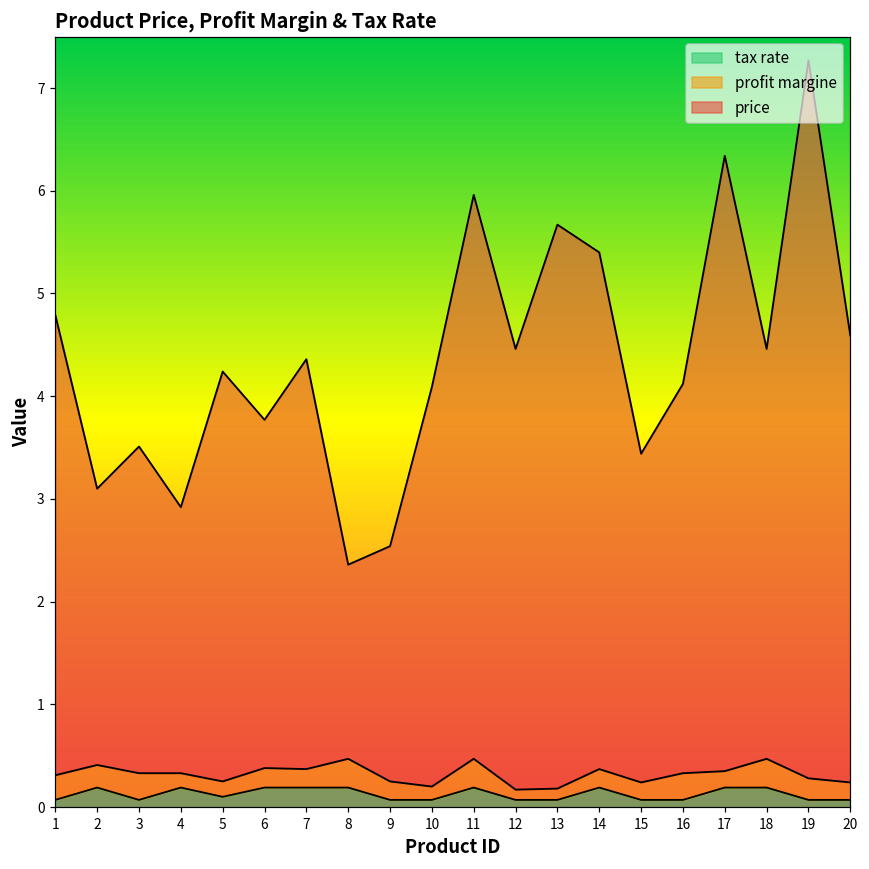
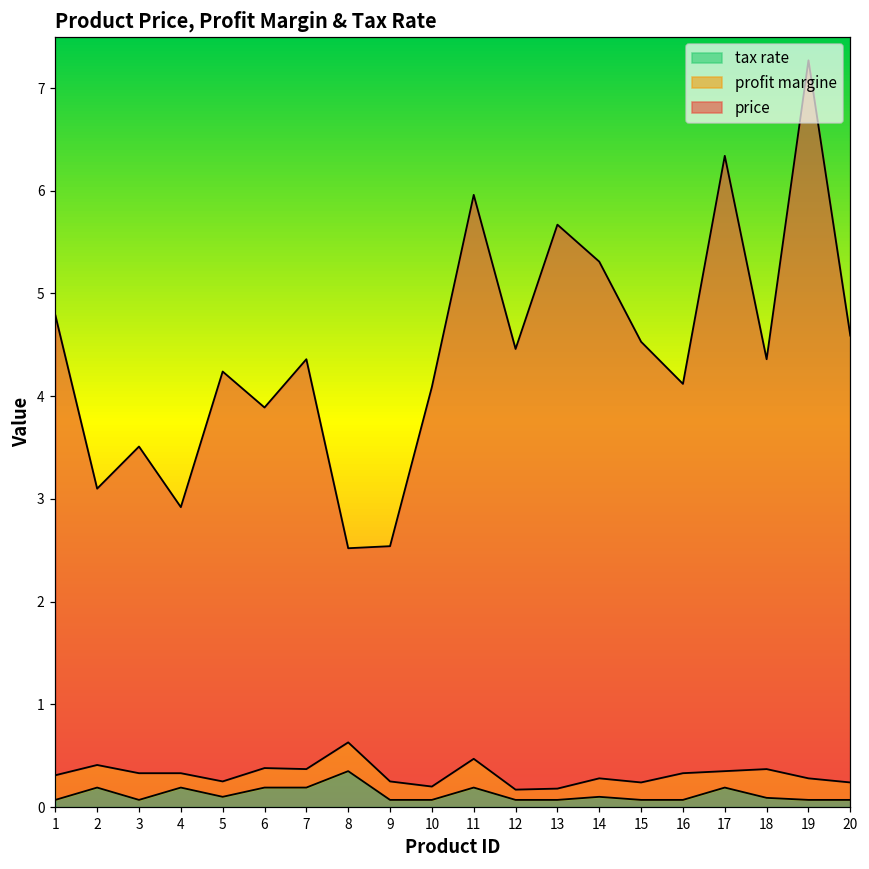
price, 6: 3.4 -> 3.5
tax rate, 8: 0.2 -> 0.4
tax rate, 14: 0.2 -> 0.1
price, 15: 3.2 -> 4.3
tax rate, 18: 0.2 -> 0.1
